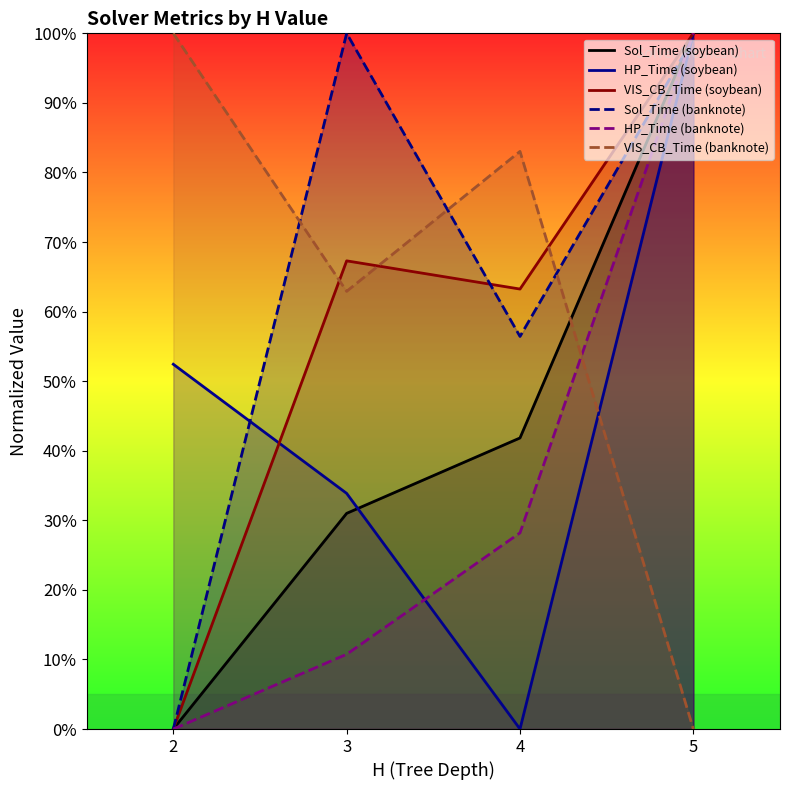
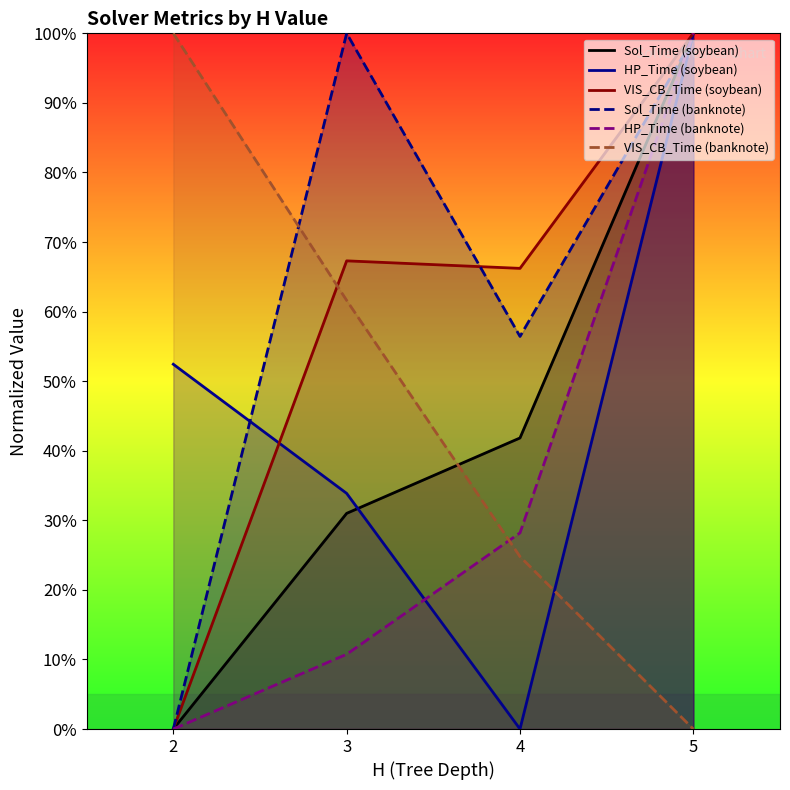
VIS_CB_Time (banknote), 3: 63% -> 62%
VIS_CB_Time (soybean), 4: 63% -> 66%
VIS_CB_Time (banknote), 4: 83% -> 25%
